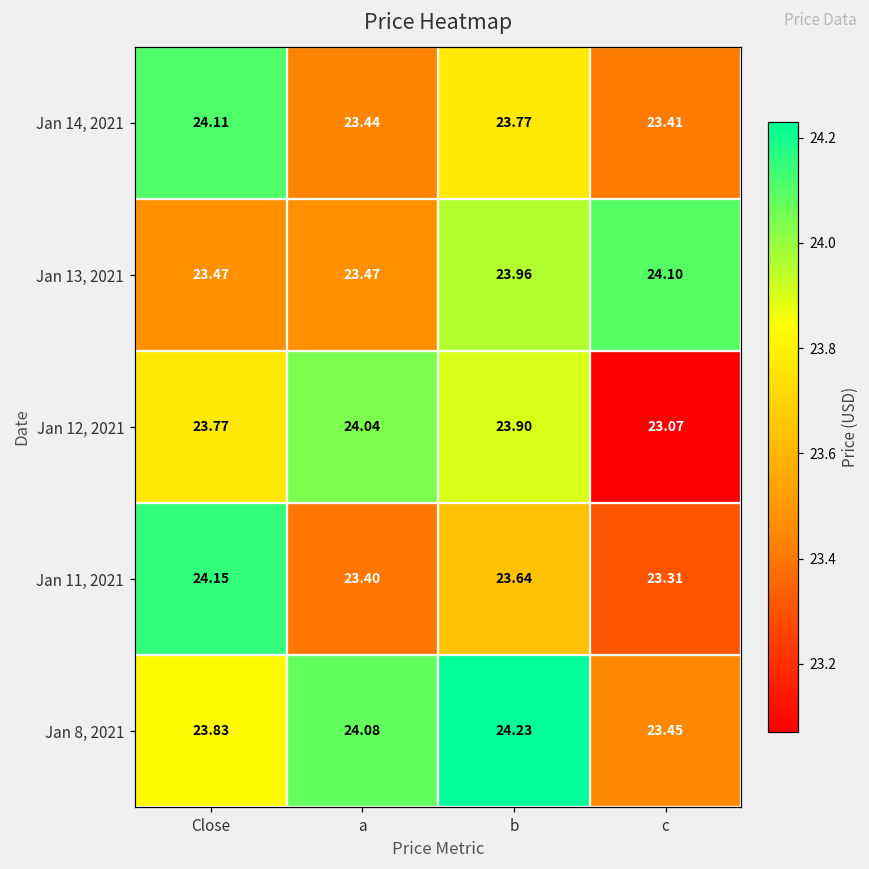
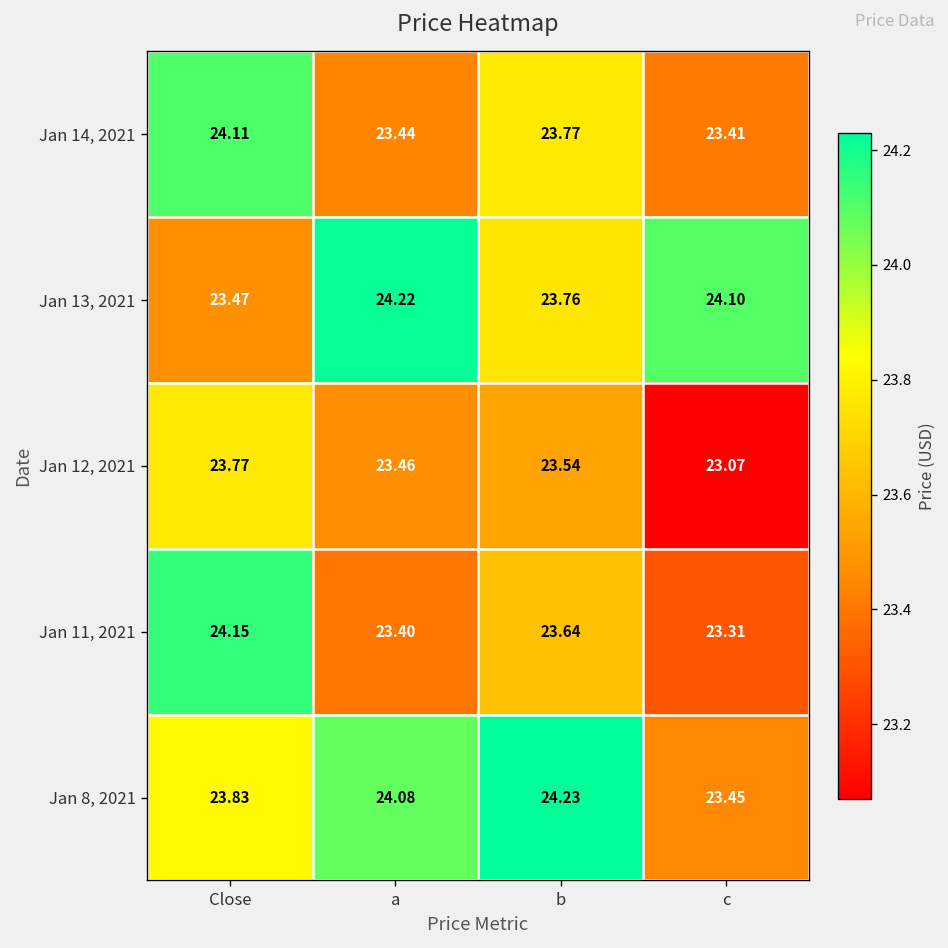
Jan 13, 2021, a: 23.47 -> 24.22
Jan 13, 2021, b: 23.96 -> 23.76
Jan 12, 2021, a: 24.04 -> 23.46
Jan 12, 2021, b: 23.90 -> 23.54
